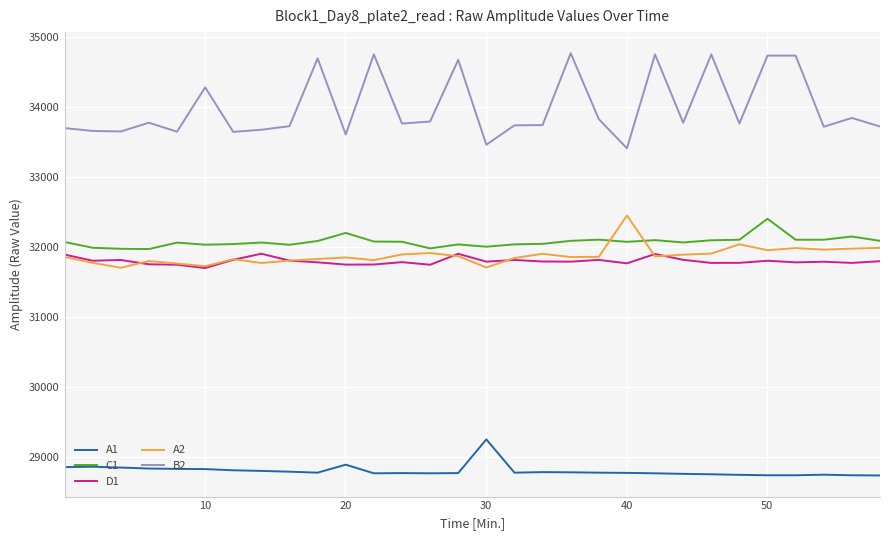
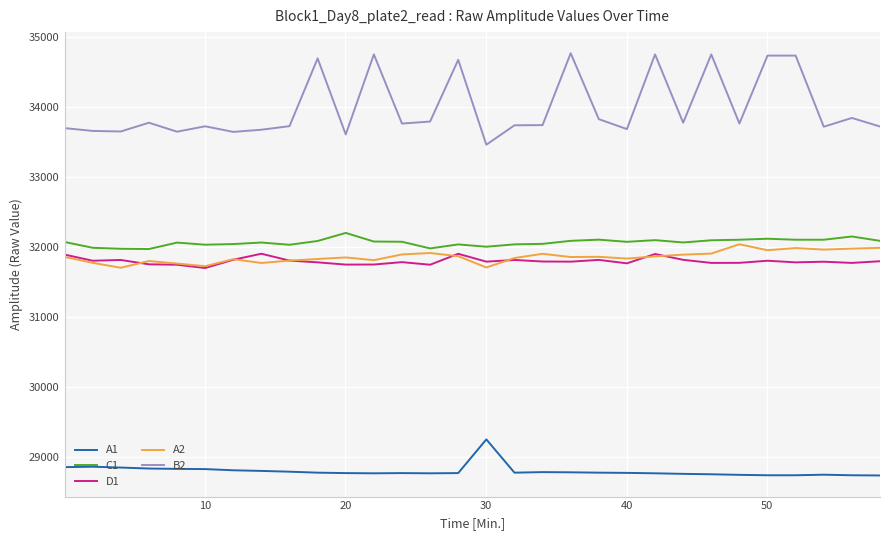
B2, 10: 34300 -> 33700
A1, 20: 28900 -> 28800
A2, 40: 32400 -> 31800
B2, 40: 33400 -> 33700
C1, 50: 32400 -> 32100
